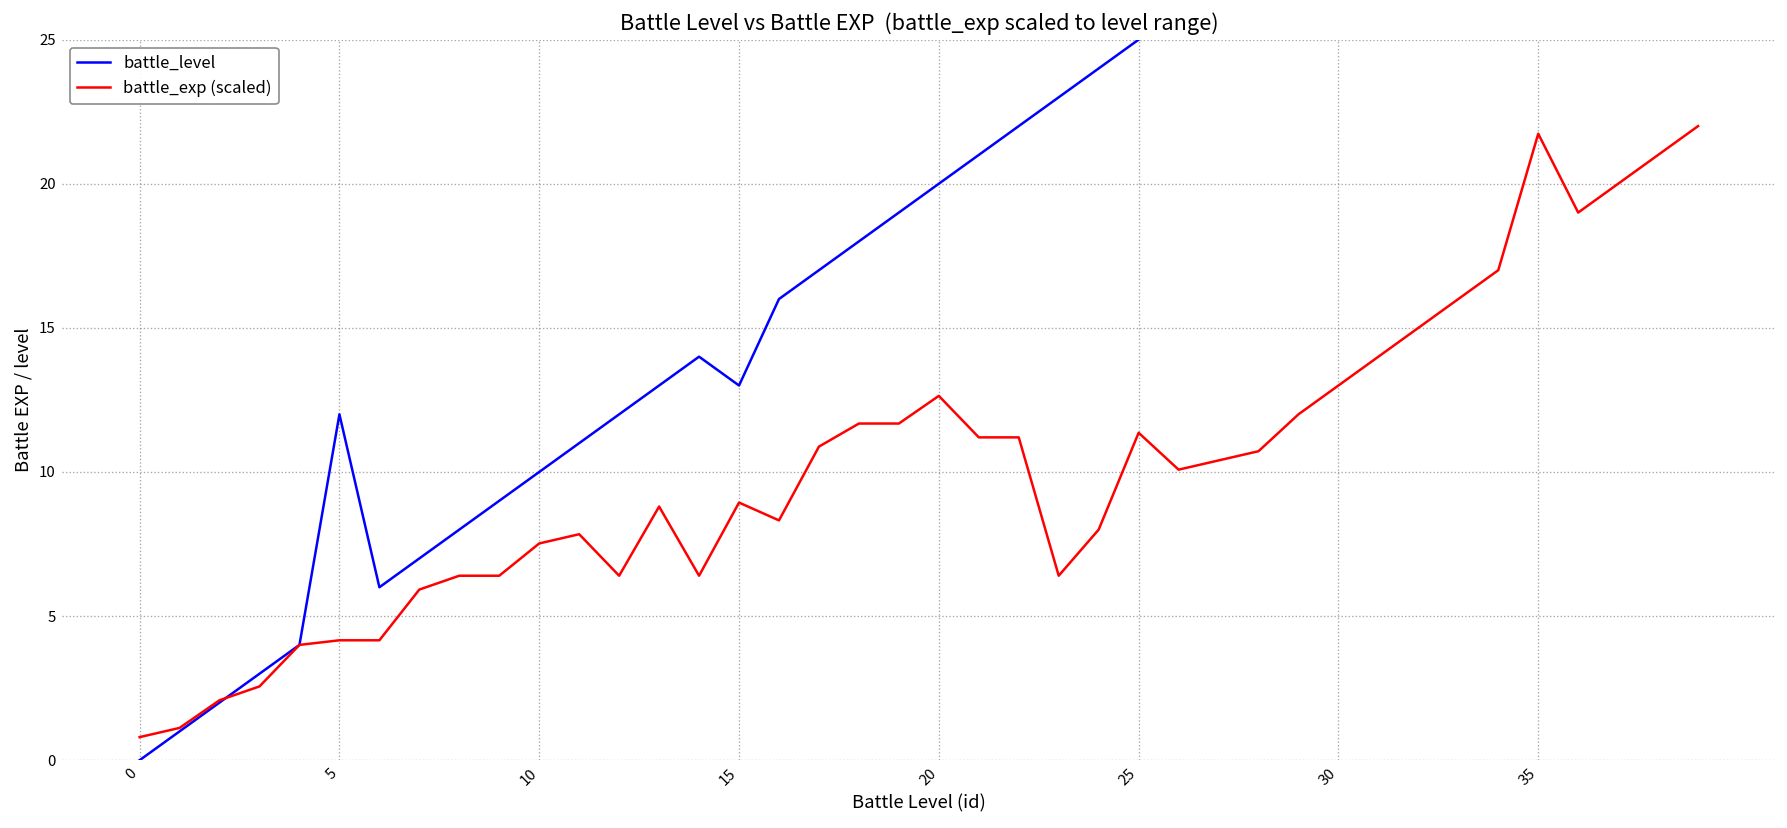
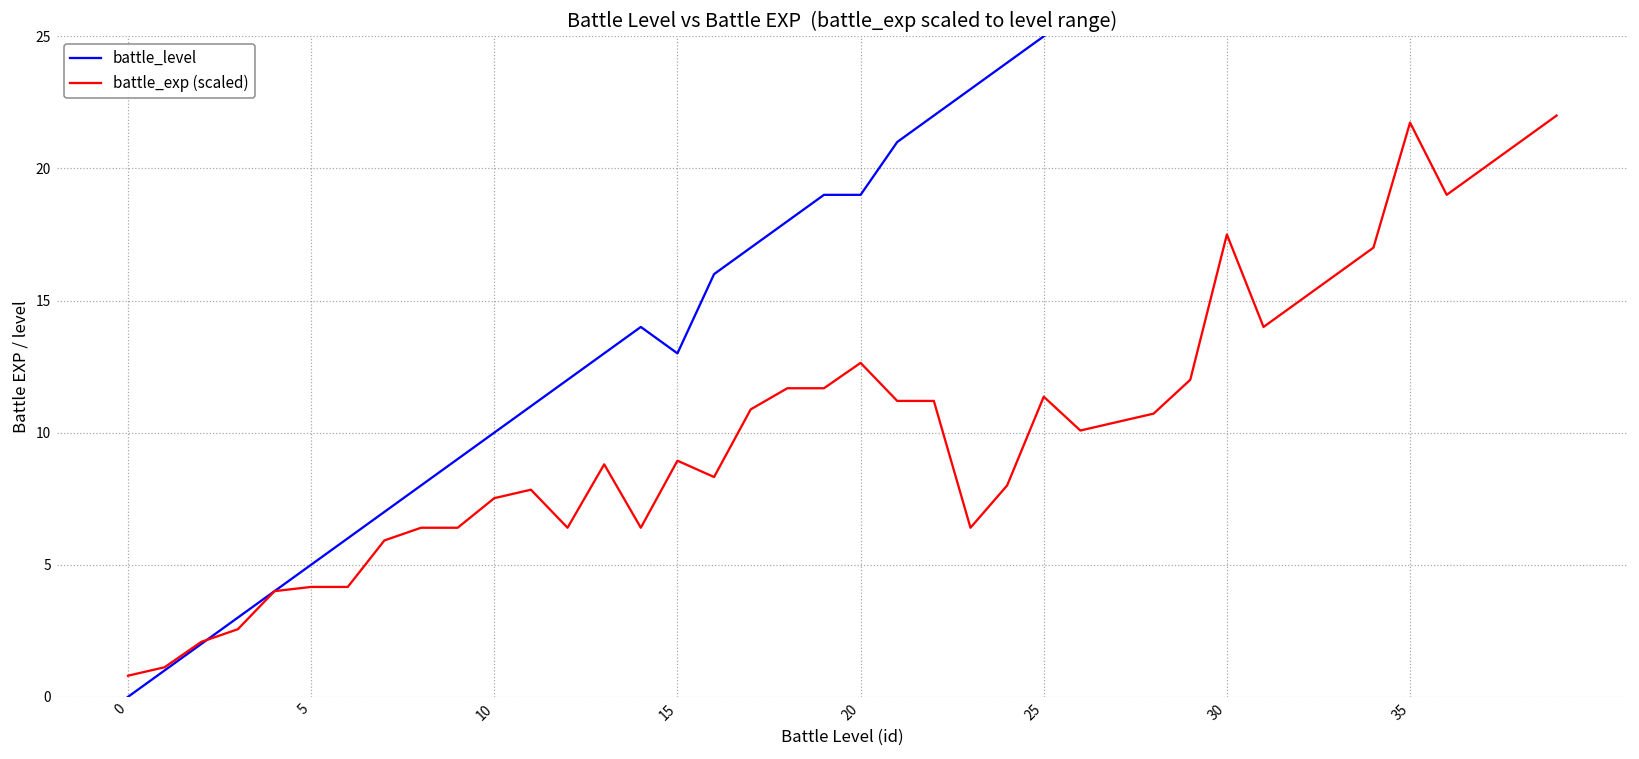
battle_level, 5: 12 -> 5
battle_level, 20: 20 -> 19
battle_exp (scaled), 30: 13.0 -> 17.5
